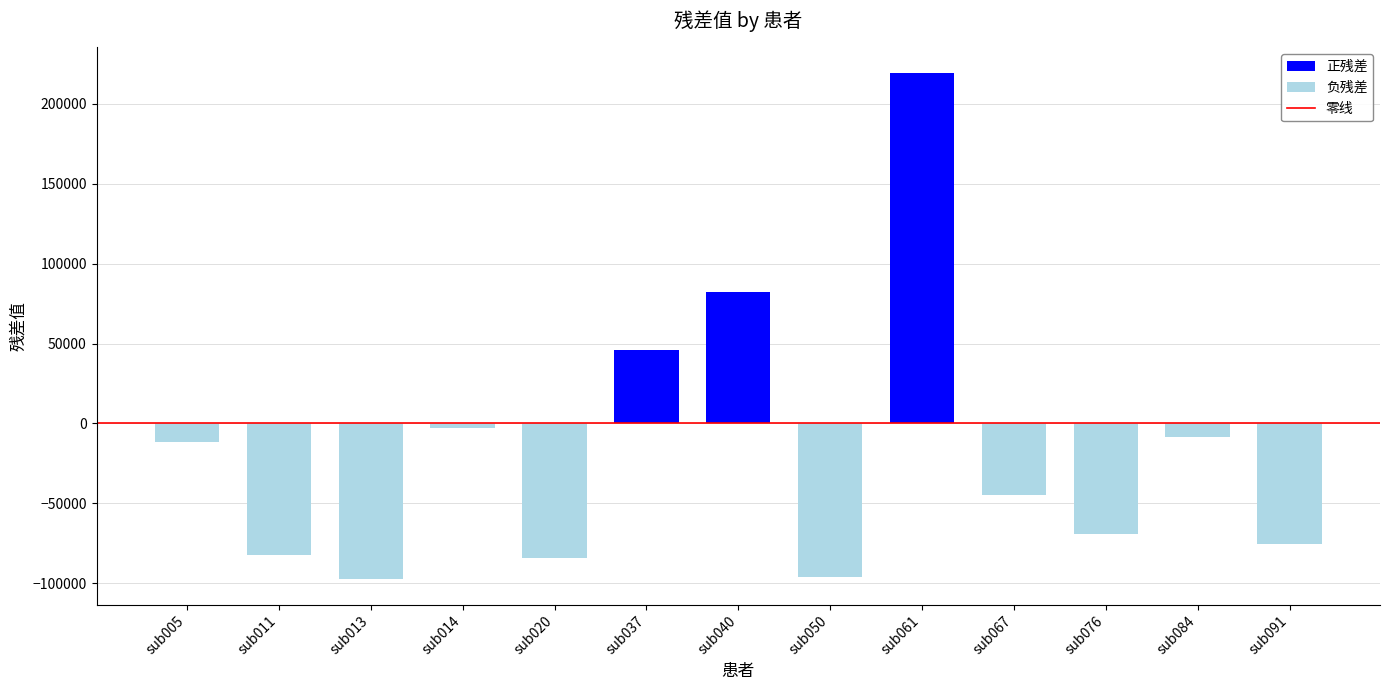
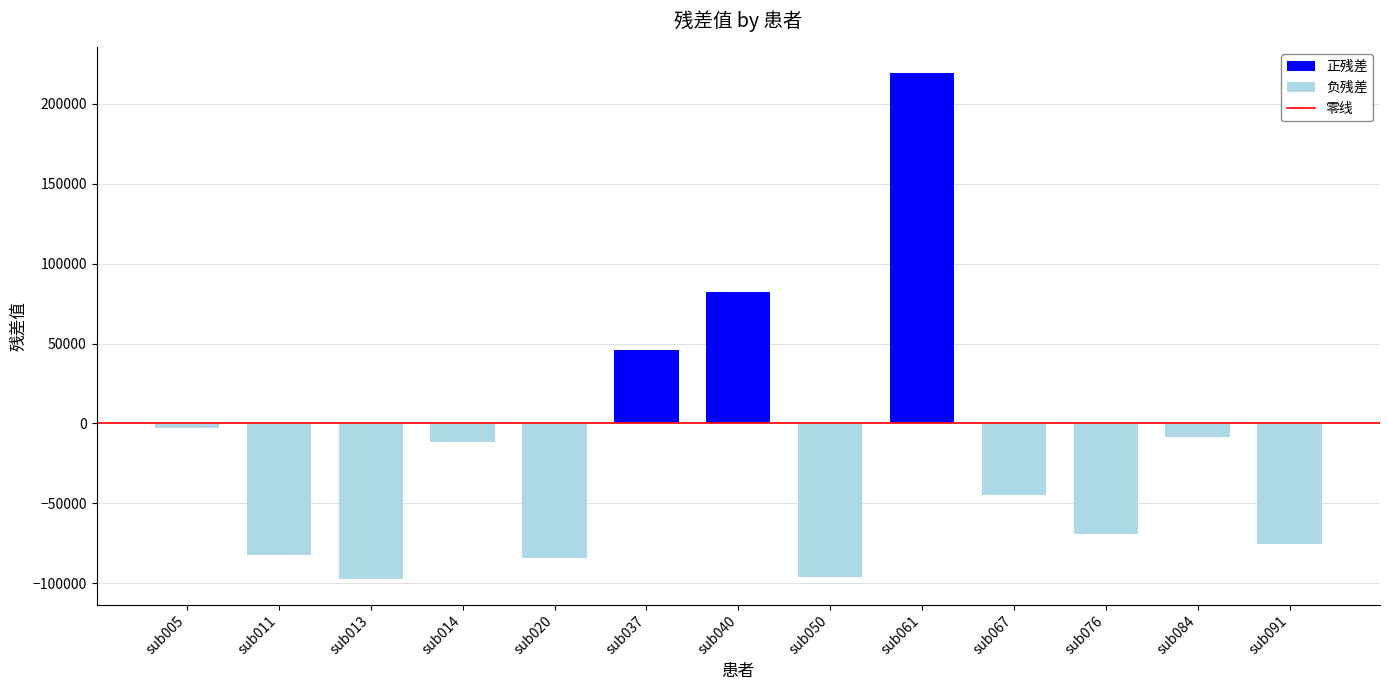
sub005: -12000 -> -3000
sub014: -3000 -> -12000
